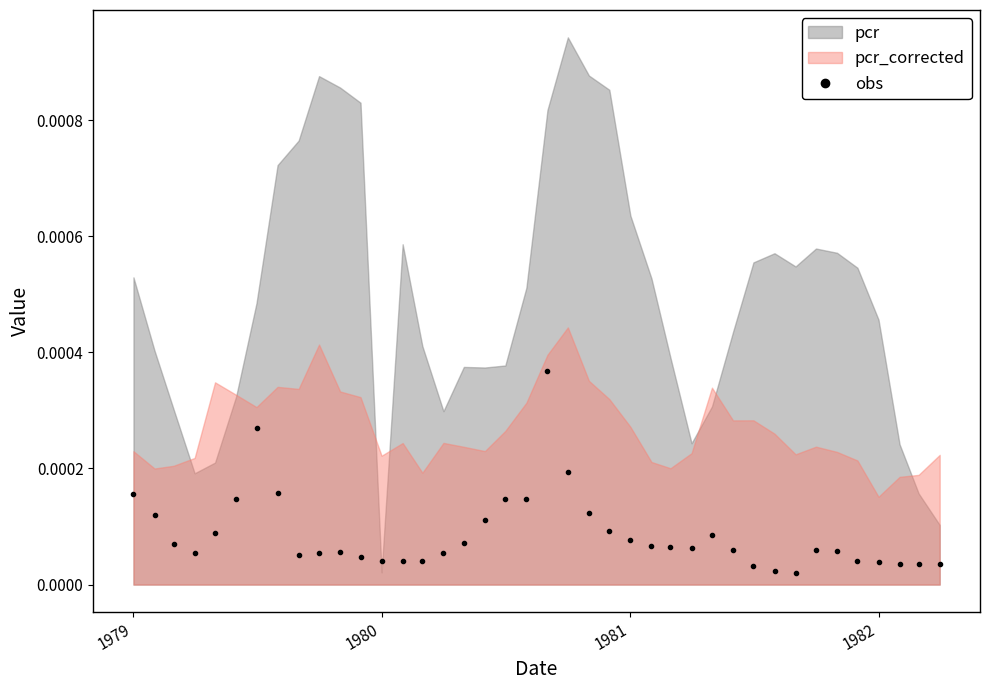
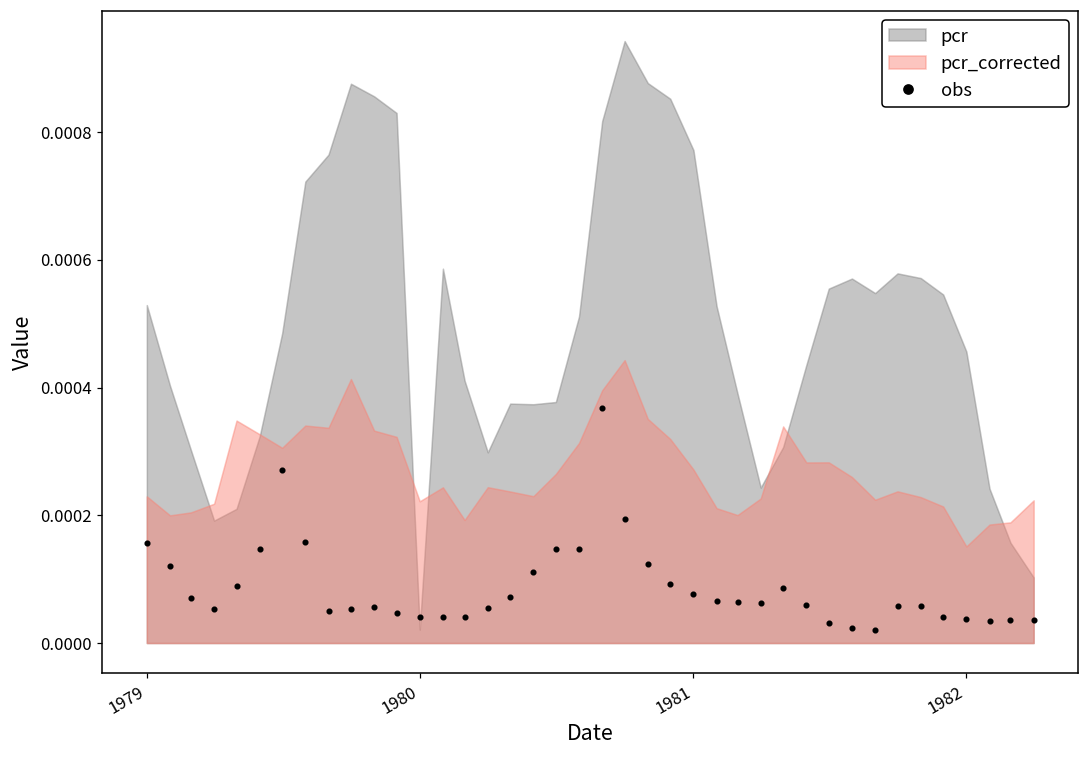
pcr, 1981: 0.00064 -> 0.00077
